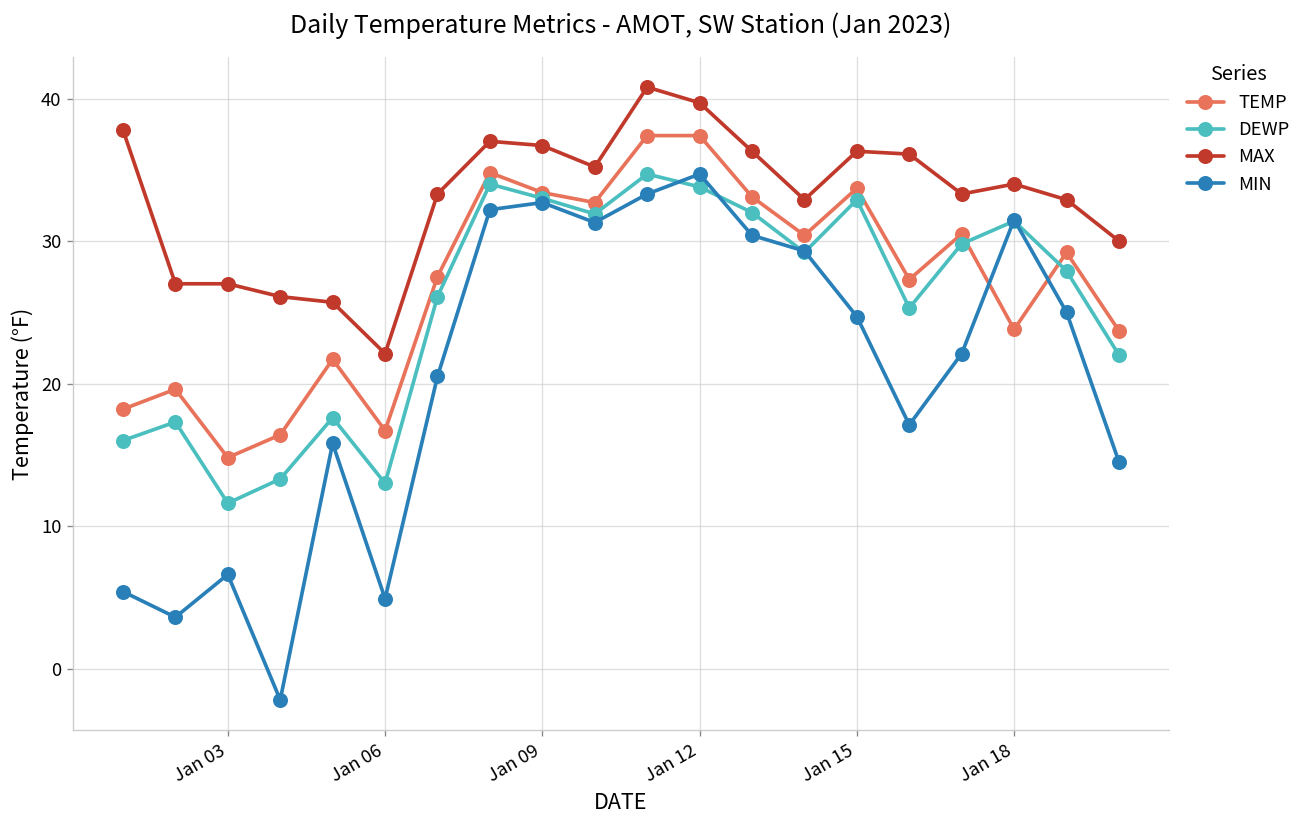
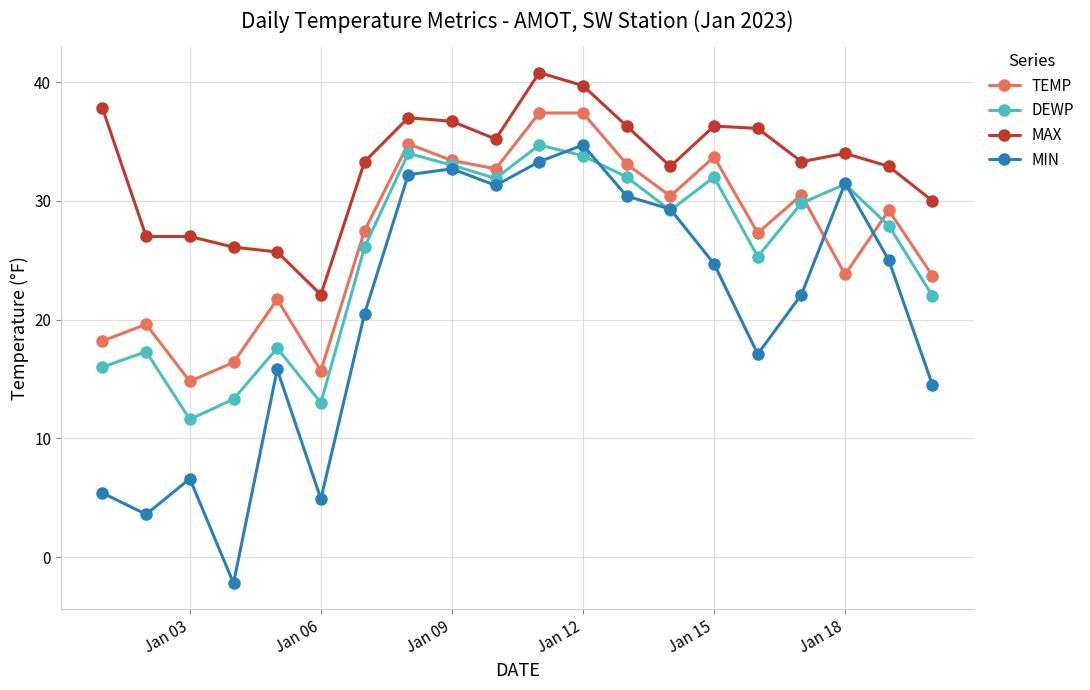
TEMP, Jan 06: 16.7 -> 15.7
DEWP, Jan 15: 32.9 -> 32.0
